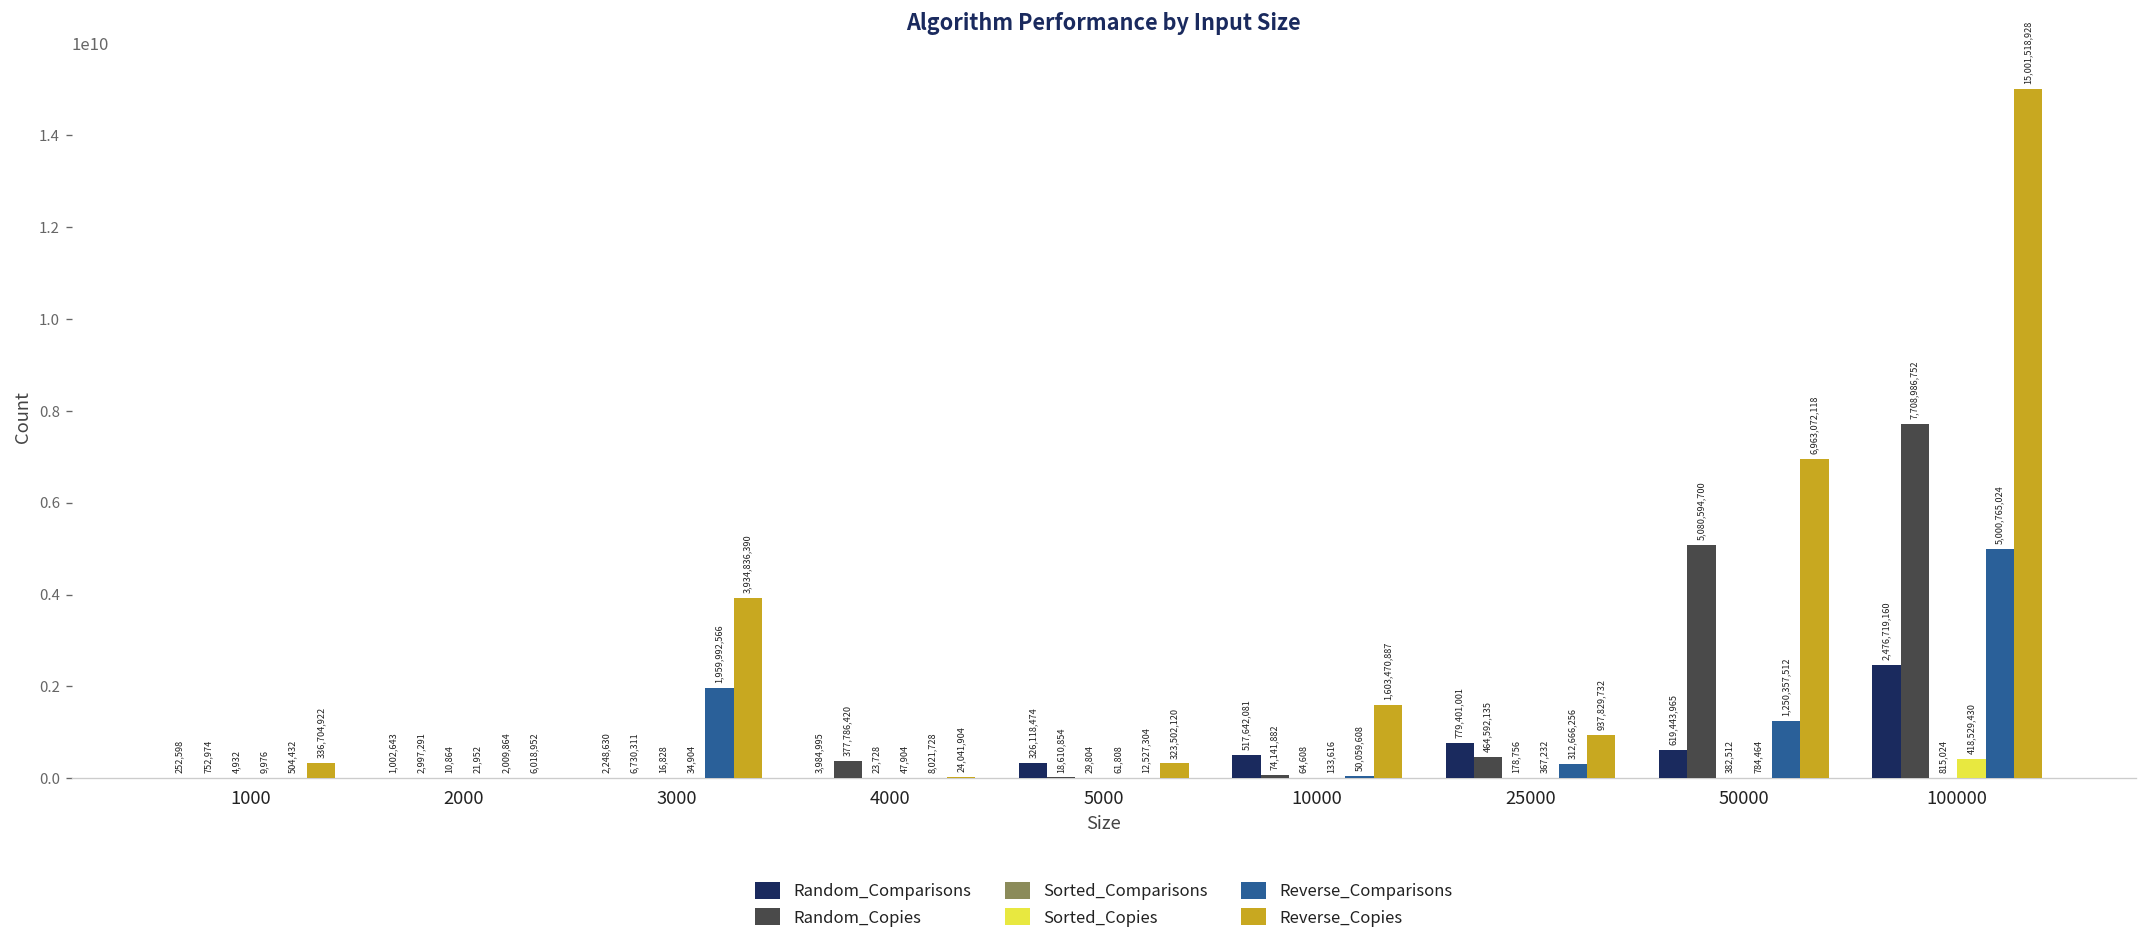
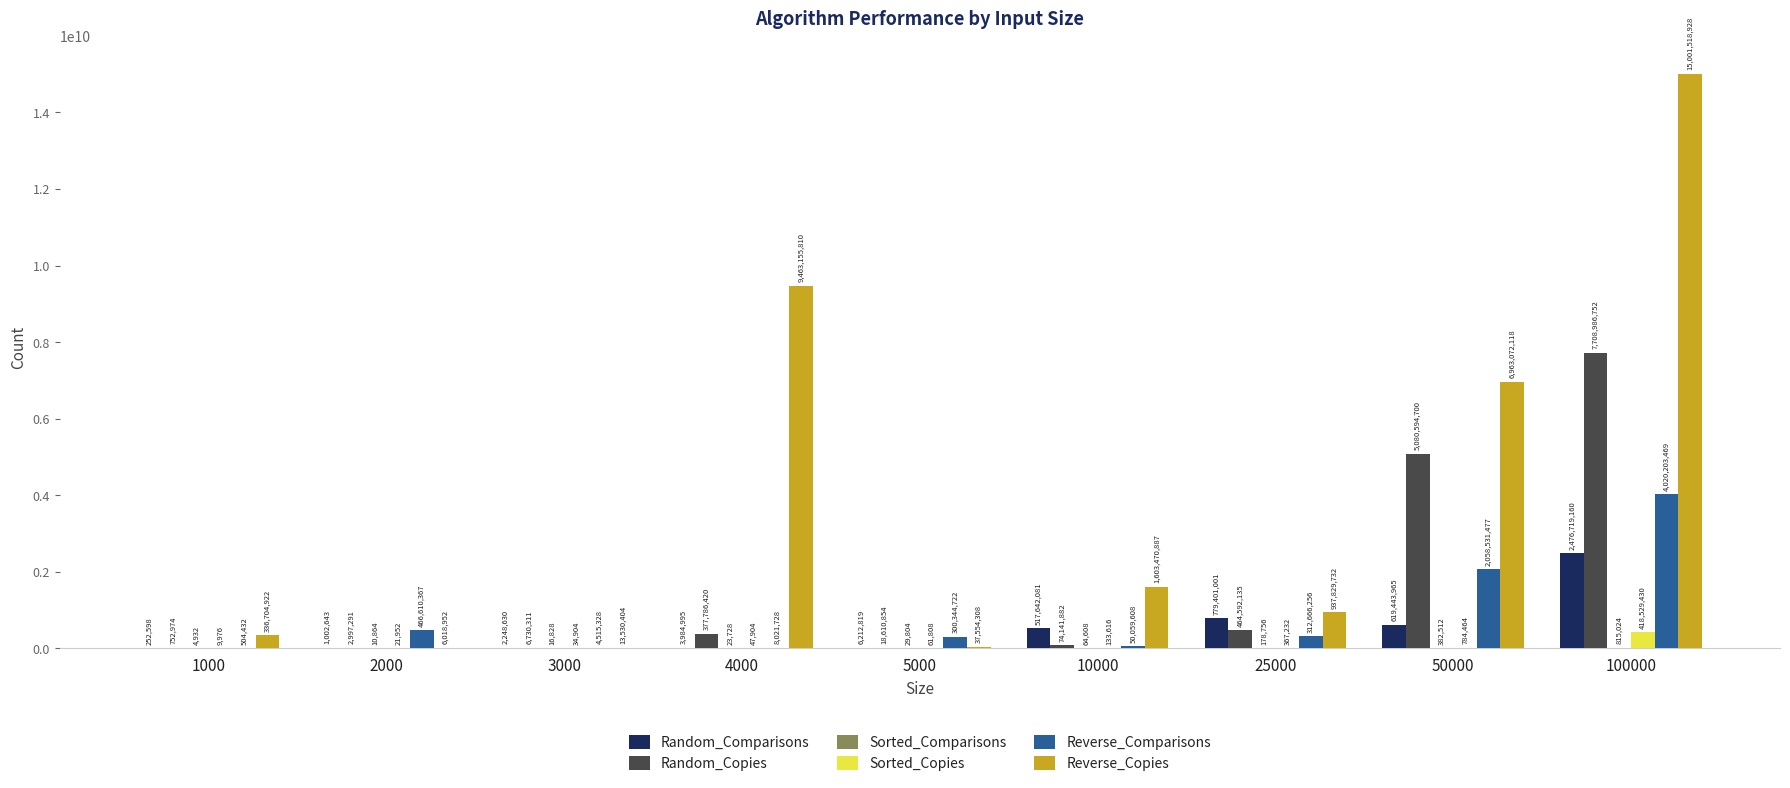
Reverse_Comparisons, 2000: 2,009,864 -> 466,610,367
Reverse_Comparisons, 3000: 1,959,992,566 -> 4,515,328
Reverse_Copies, 3000: 3,934,836,390 -> 13,530,404
Reverse_Copies, 4000: 24,041,904 -> 9,463,155,810
Random_Comparisons, 5000: 326,118,474 -> 6,212,819
Reverse_Comparisons, 5000: 12,527,304 -> 300,344,722
Reverse_Copies, 5000: 323,502,120 -> 37,554,308
Reverse_Comparisons, 50000: 1,250,357,512 -> 2,058,531,477
Reverse_Comparisons, 100000: 5,000,765,024 -> 4,020,203,469
